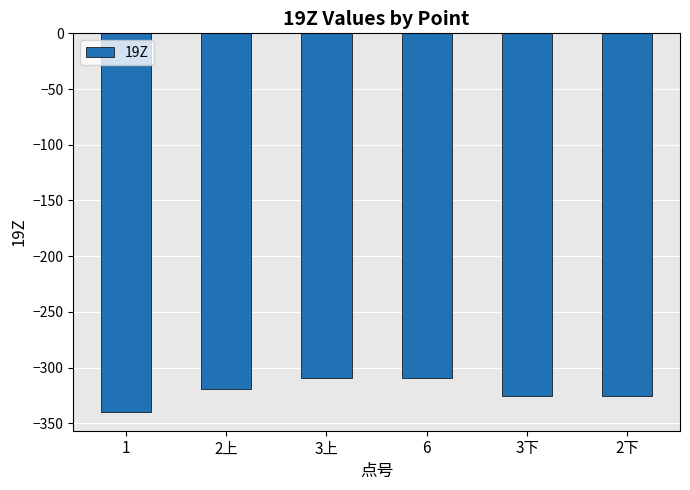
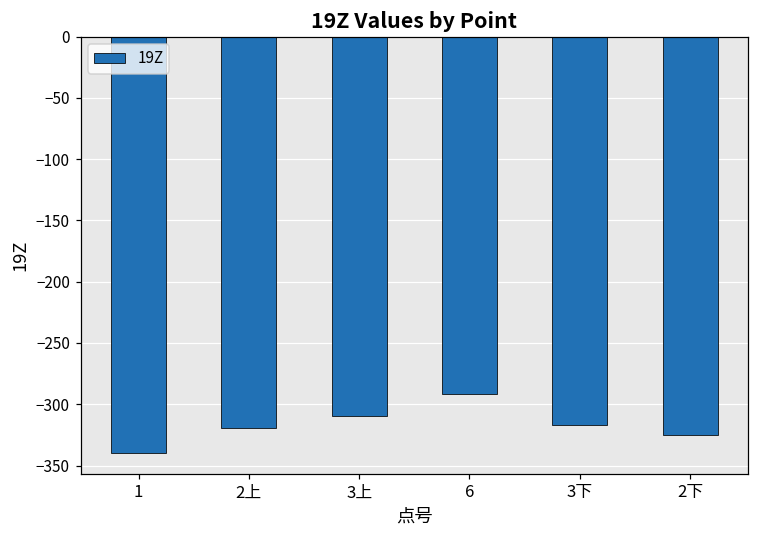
6: -310 -> -291
3下: -326 -> -317
